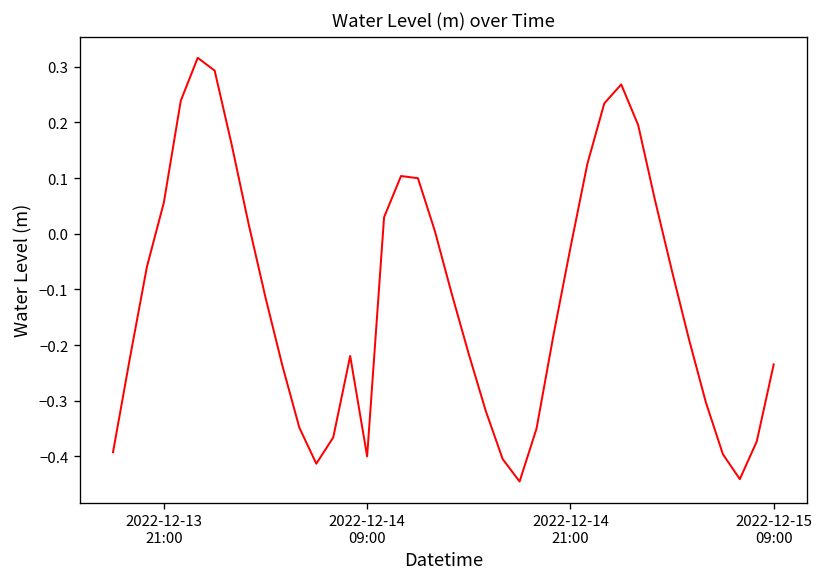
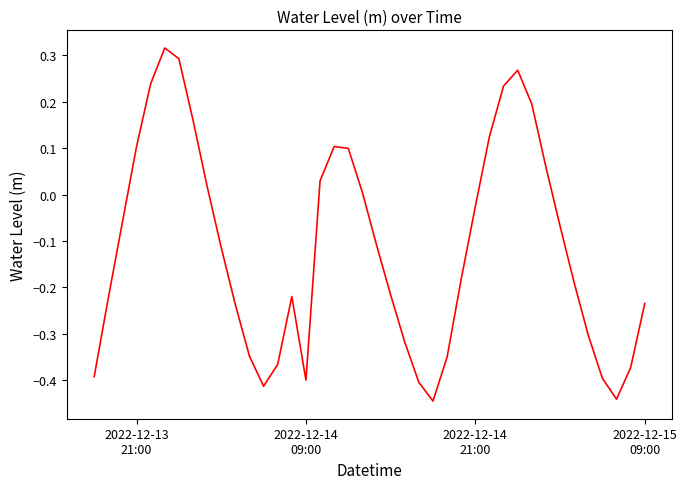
2022-12-13 21:00: 0.06 -> 0.10
